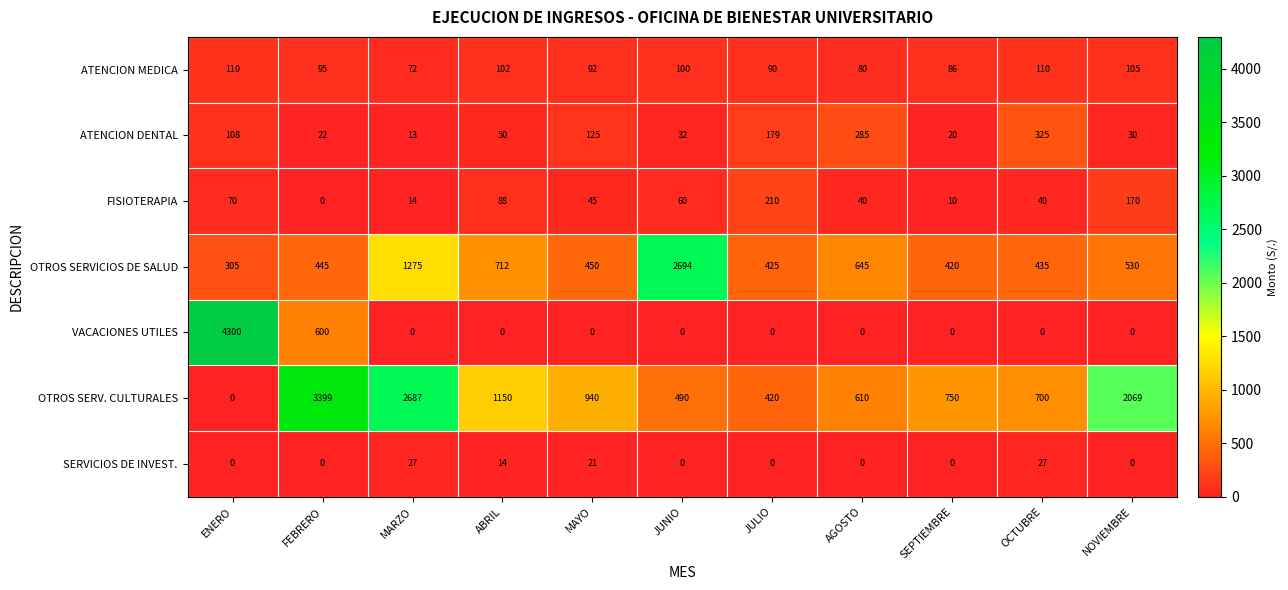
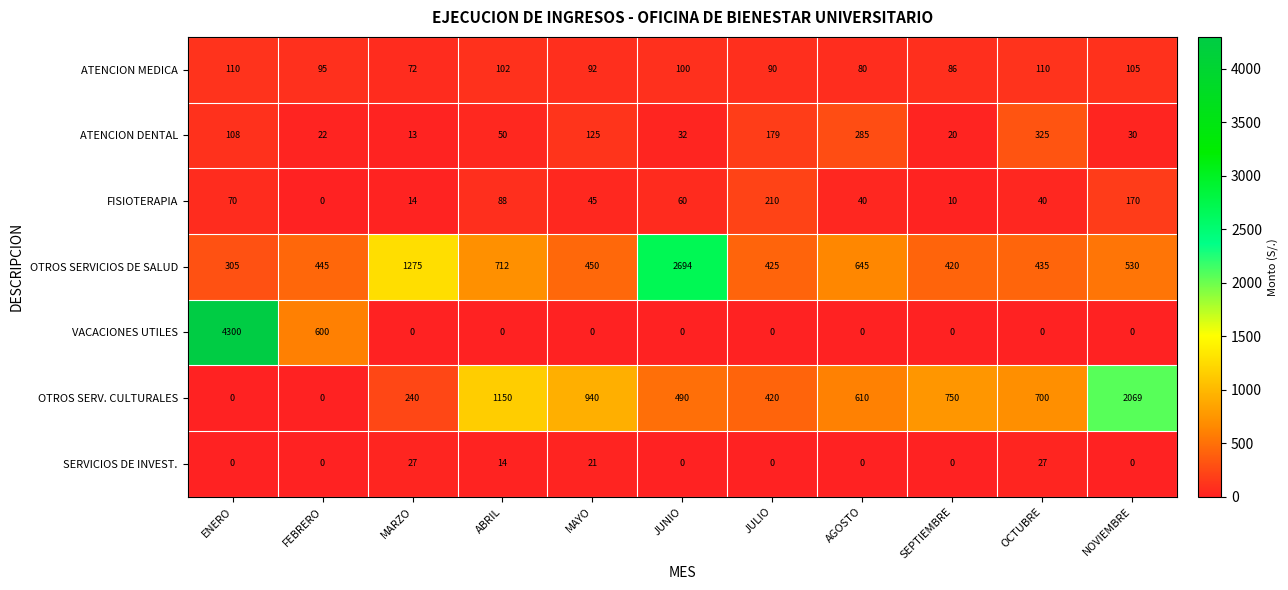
OTROS SERV. CULTURALES, FEBRERO: 3399 -> 0
OTROS SERV. CULTURALES, MARZO: 2687 -> 240
